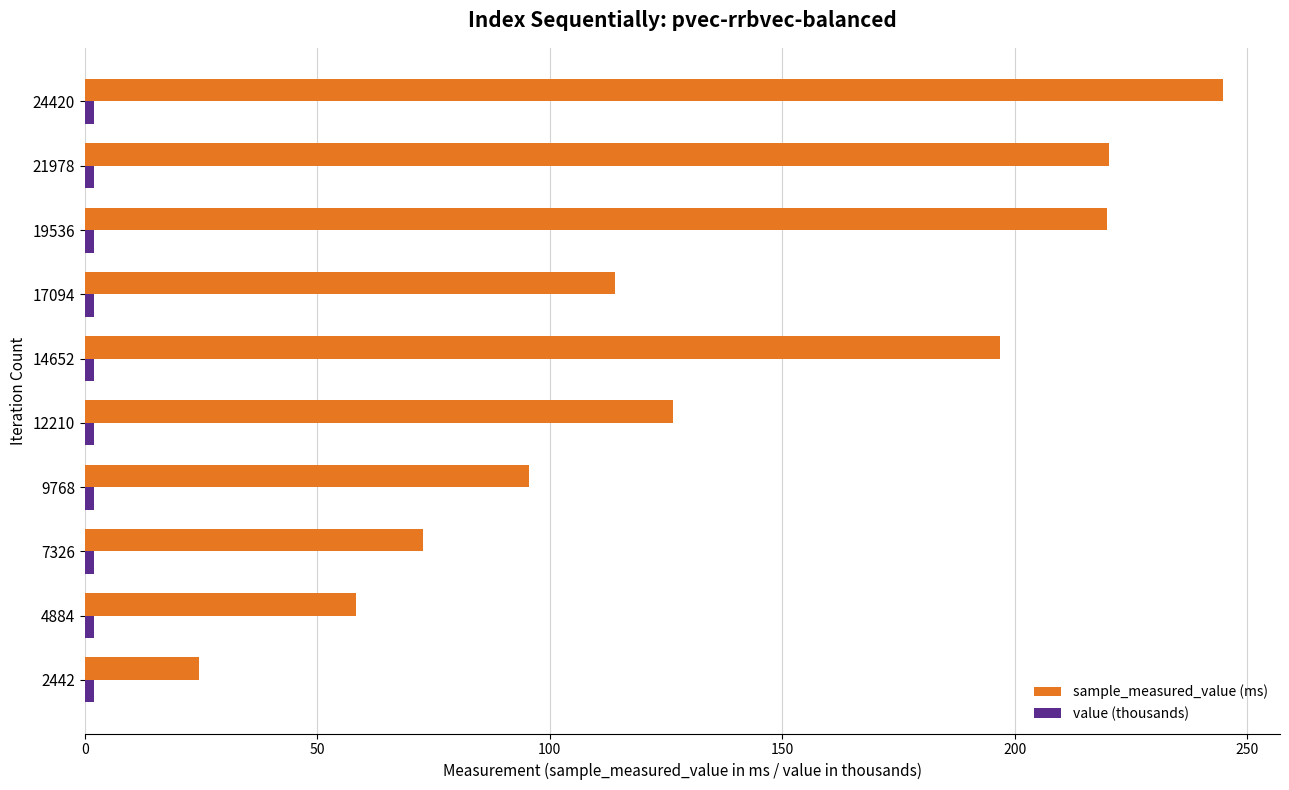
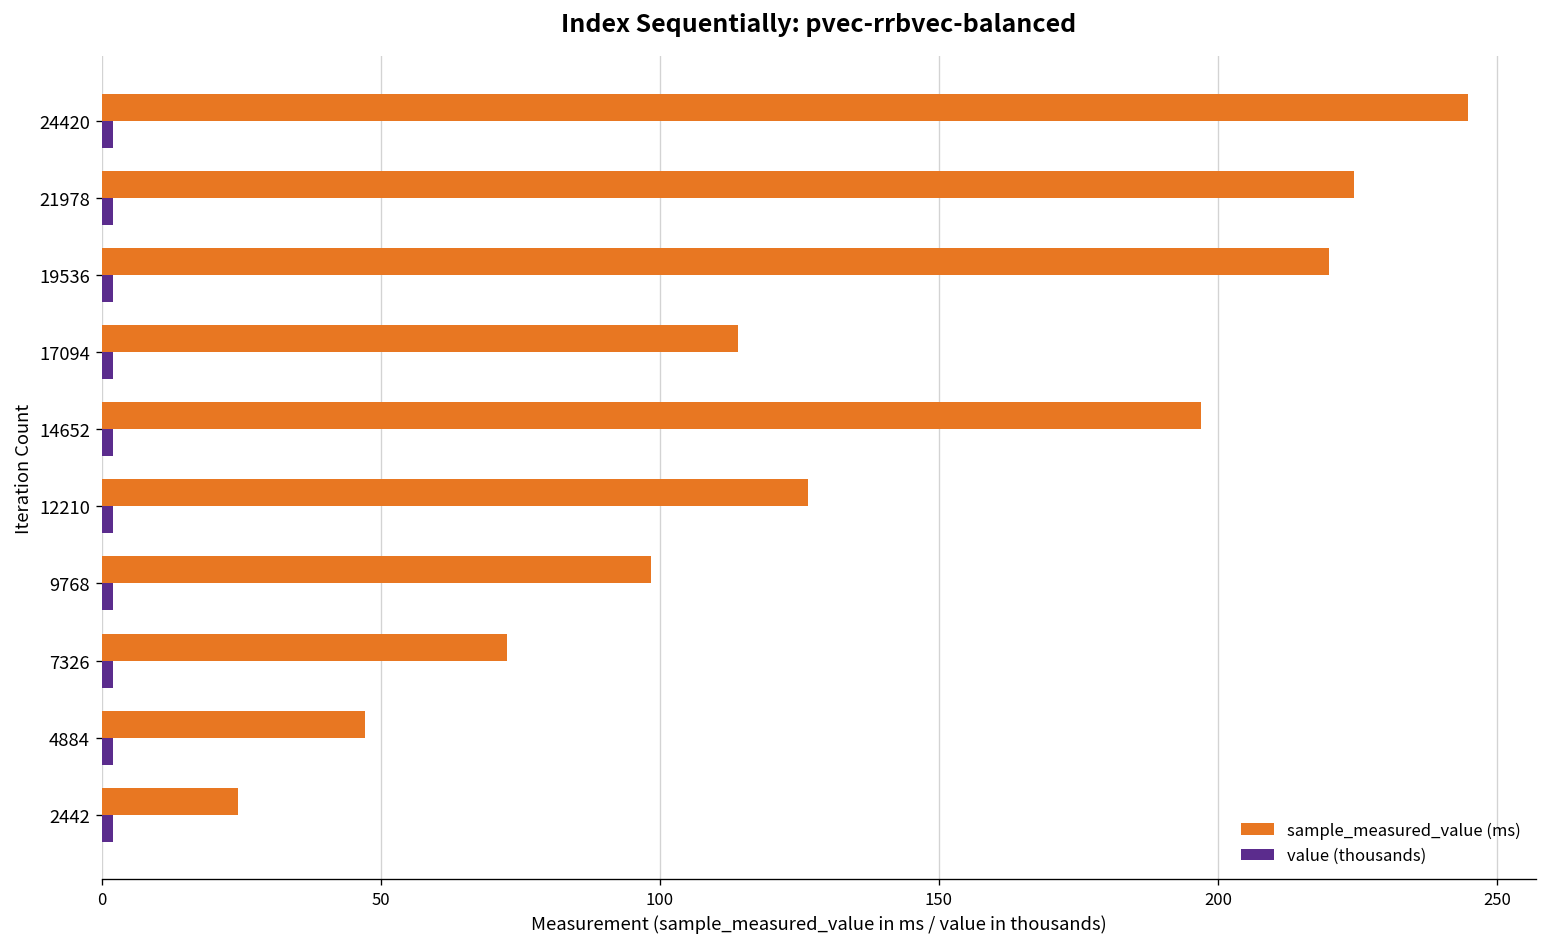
sample_measured_value (ms), 21978: 220 -> 224
sample_measured_value (ms), 9768: 96 -> 98
sample_measured_value (ms), 4884: 58 -> 47
